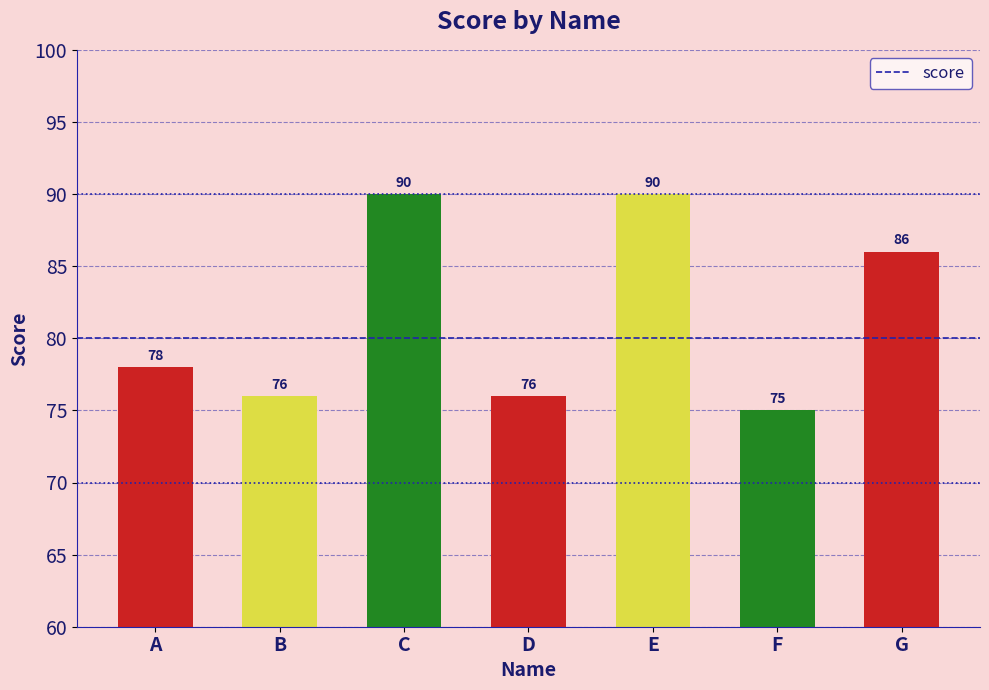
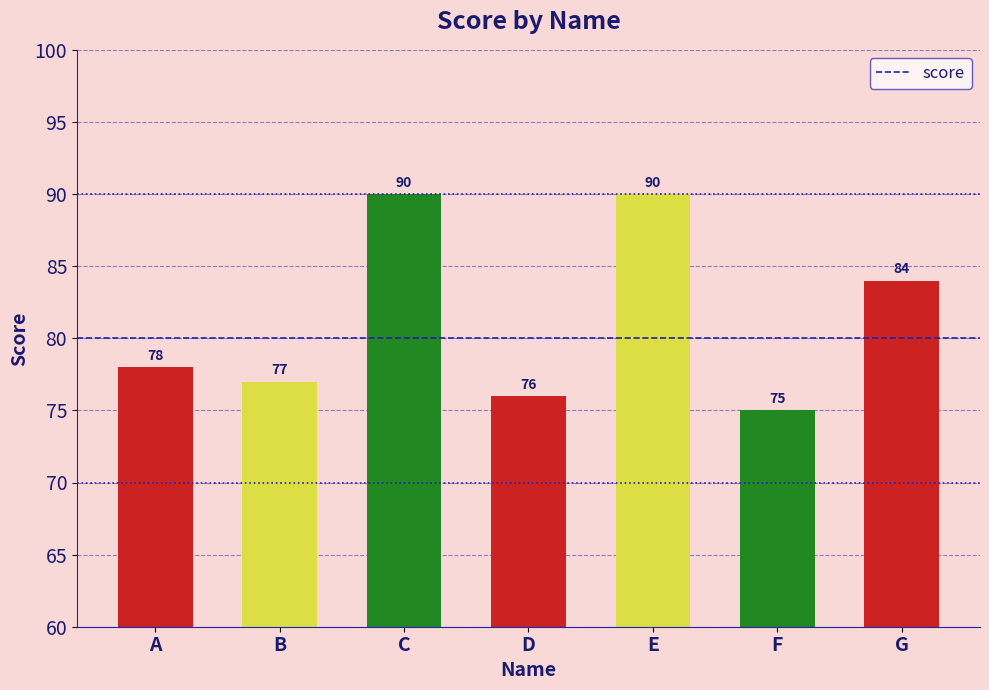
B: 76 -> 77
G: 86 -> 84
